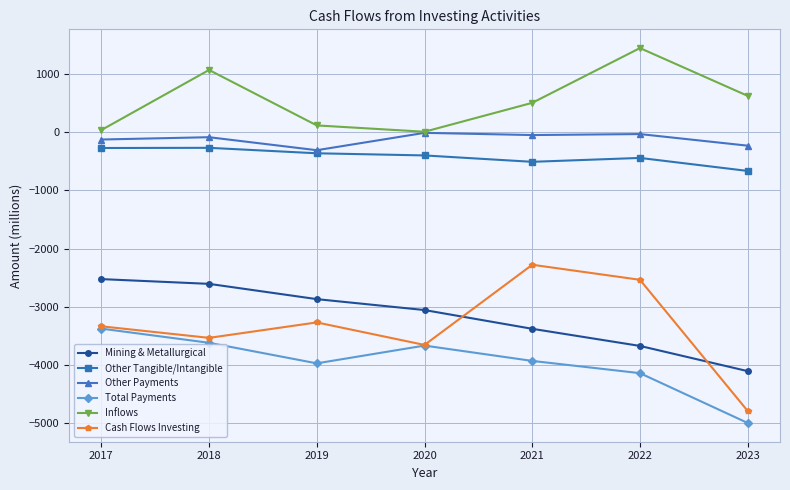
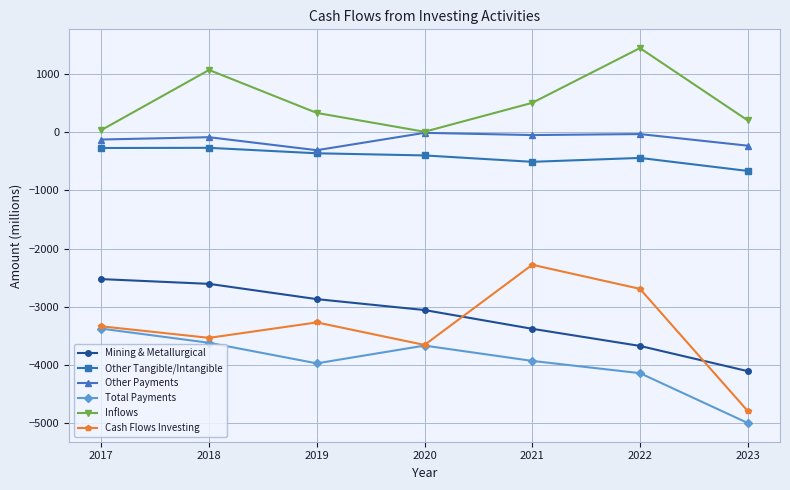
Inflows, 2019: 100 -> 300
Cash Flows Investing, 2022: -2500 -> -2700
Inflows, 2023: 600 -> 200
